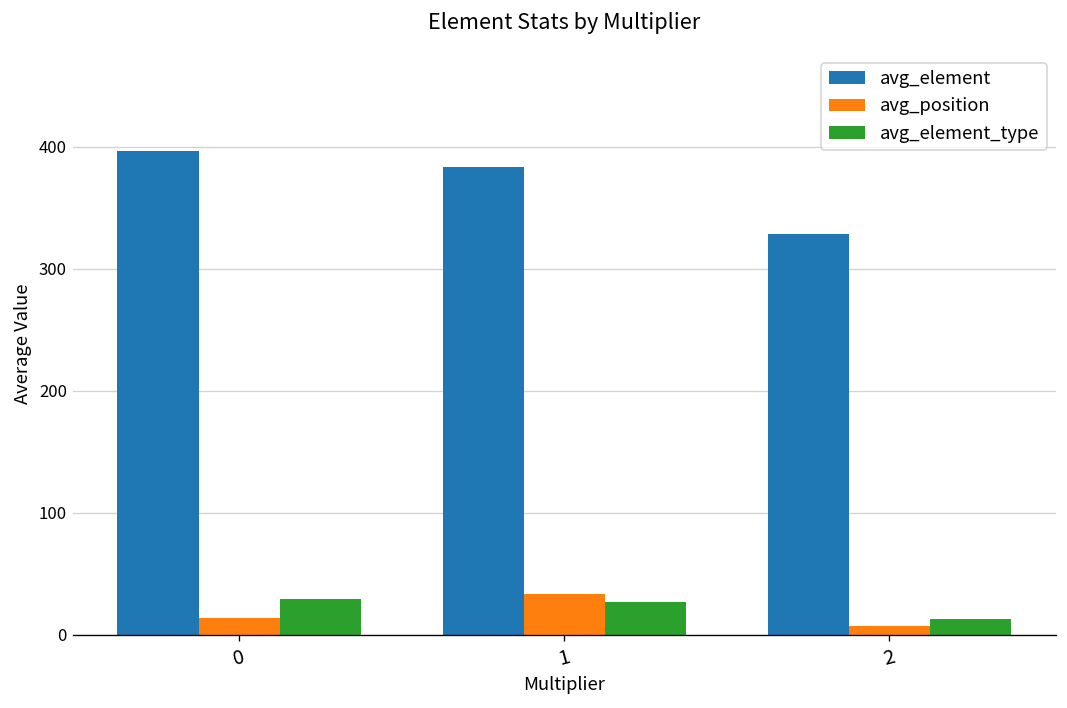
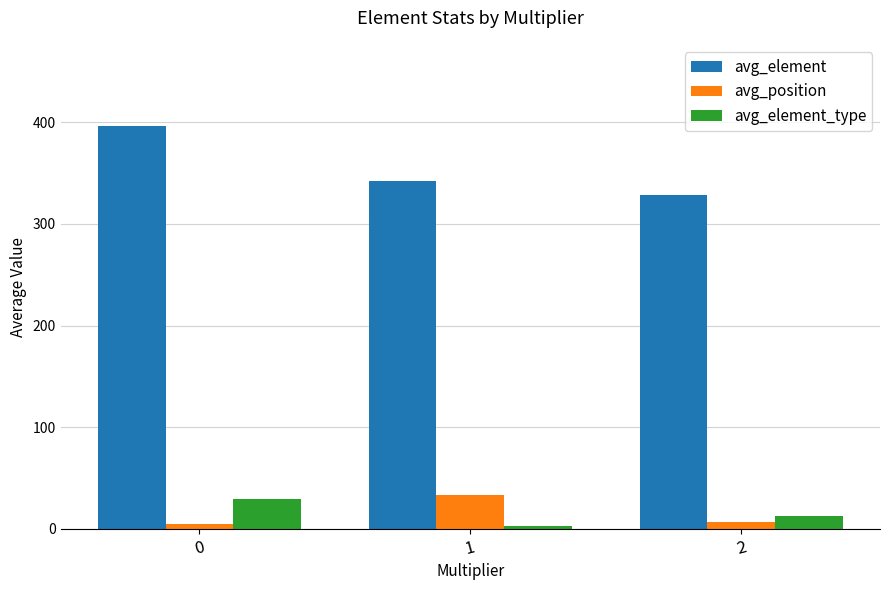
avg_position, 0: 13 -> 5
avg_element, 1: 383 -> 342
avg_element_type, 1: 27 -> 3
